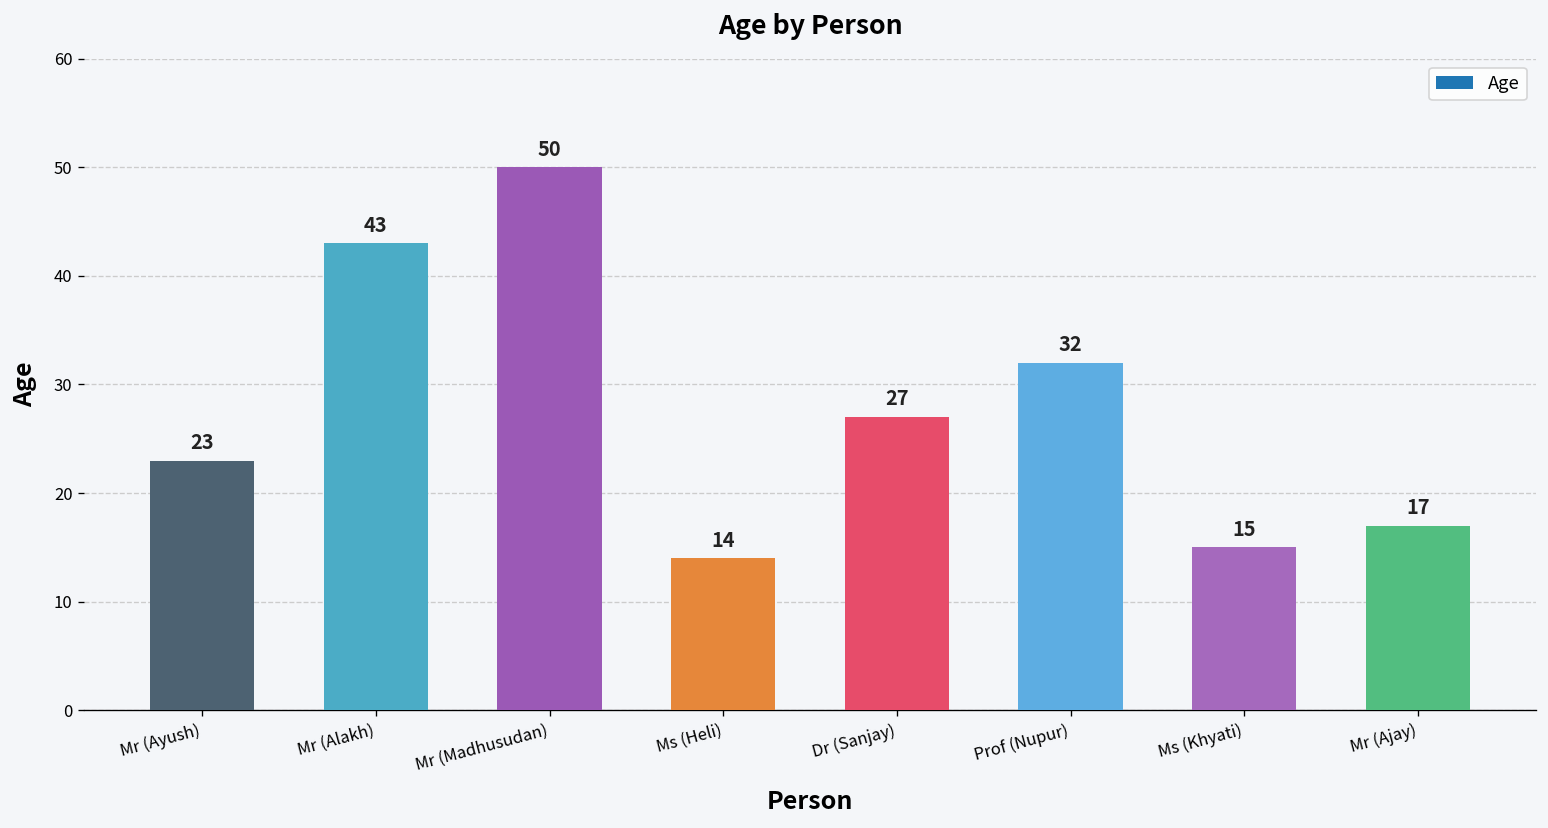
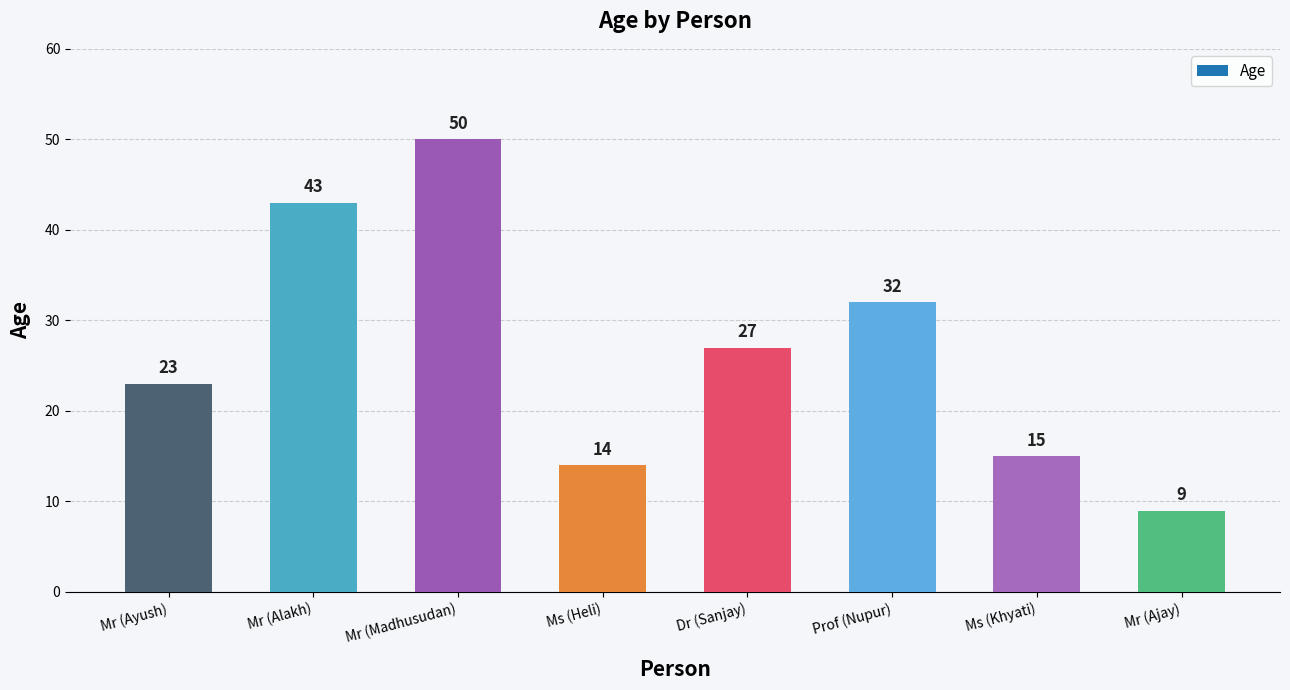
Mr (Ajay): 17 -> 9
